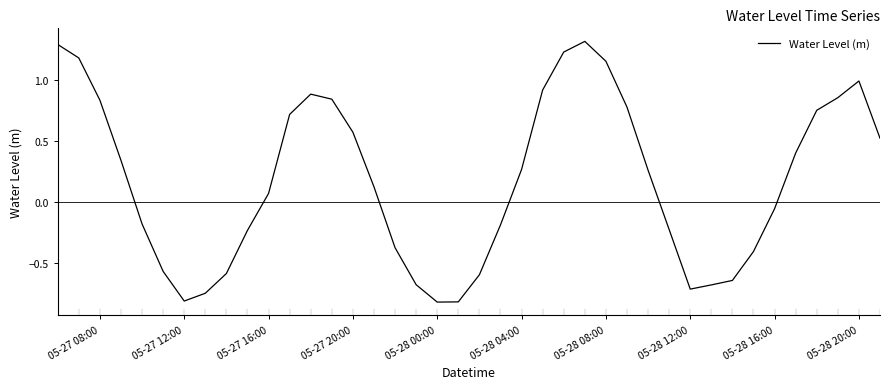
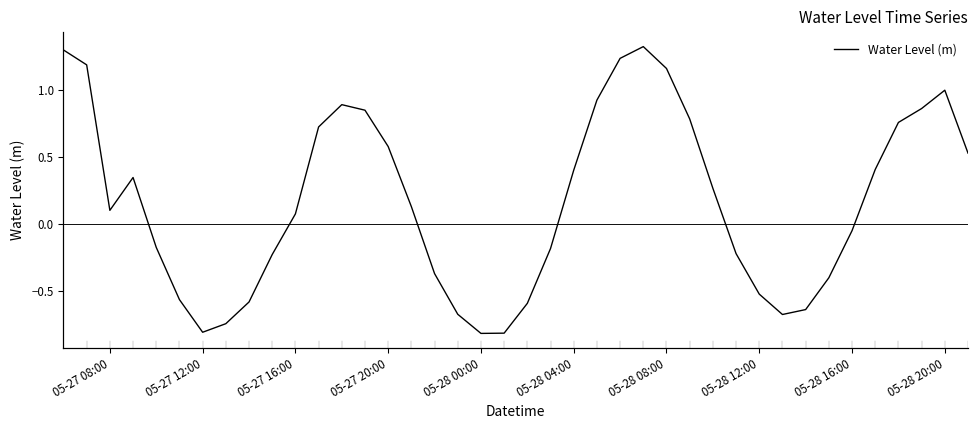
05-27 08:00: 0.84 -> 0.10
05-28 04:00: 0.27 -> 0.40
05-28 12:00: -0.71 -> -0.52
